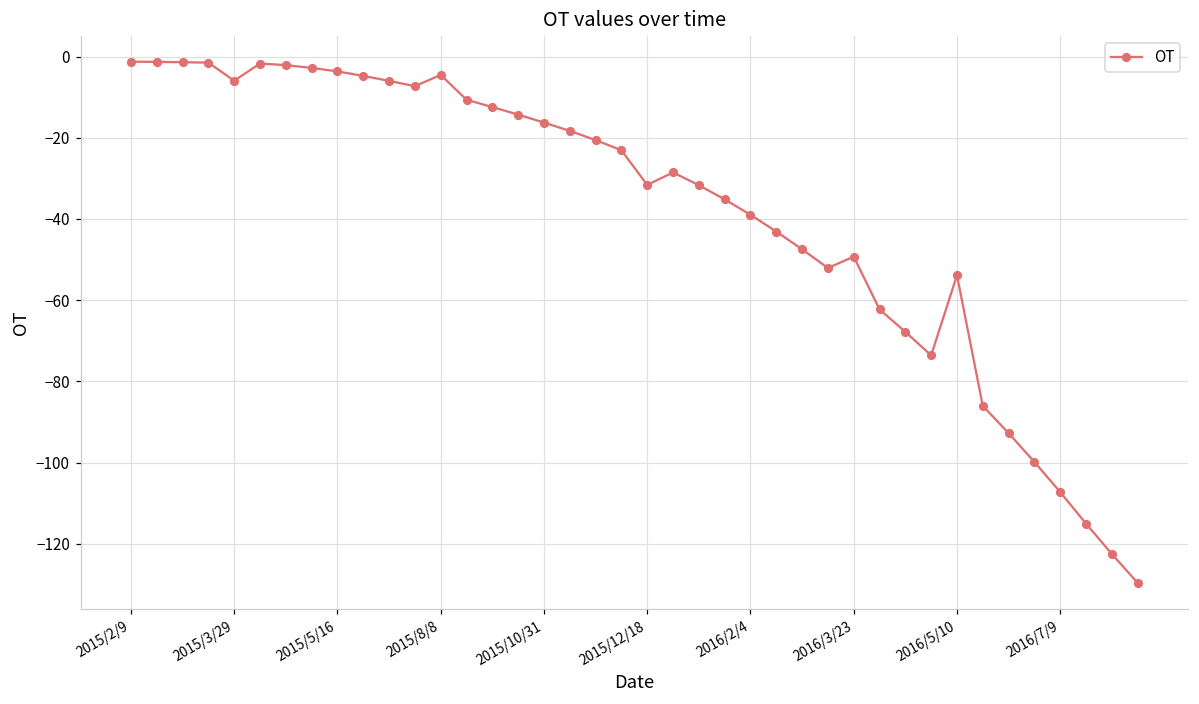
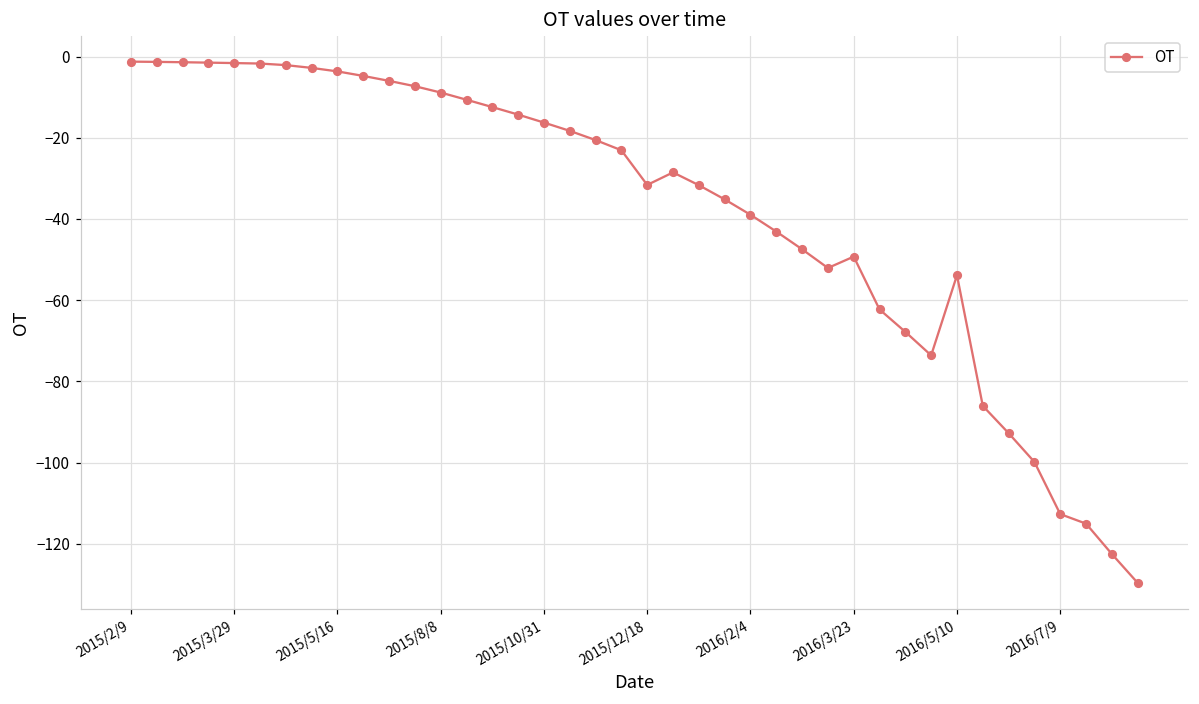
2015/3/29: -6 -> -2
2015/8/8: -5 -> -9
2016/7/9: -107 -> -113
